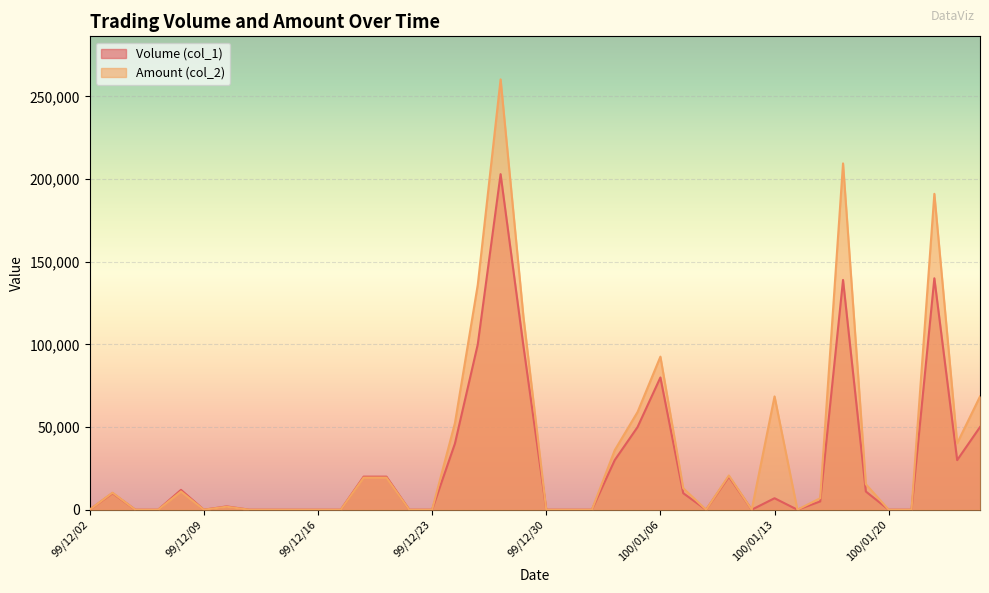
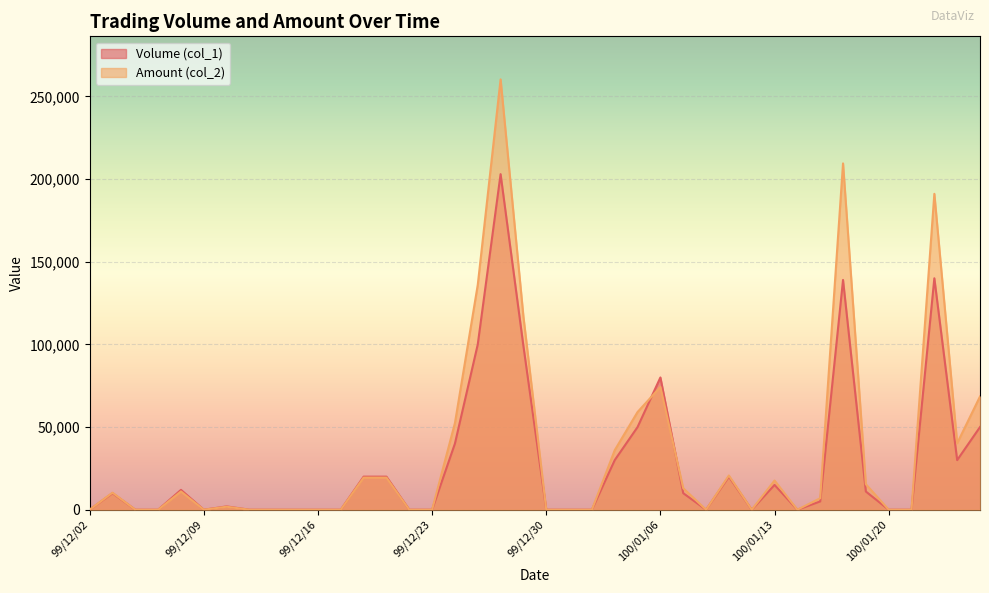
Amount (col_2), 100/01/06: 93,000 -> 74,000
Volume (col_1), 100/01/13: 7,000 -> 15,000
Amount (col_2), 100/01/13: 69,000 -> 18,000
